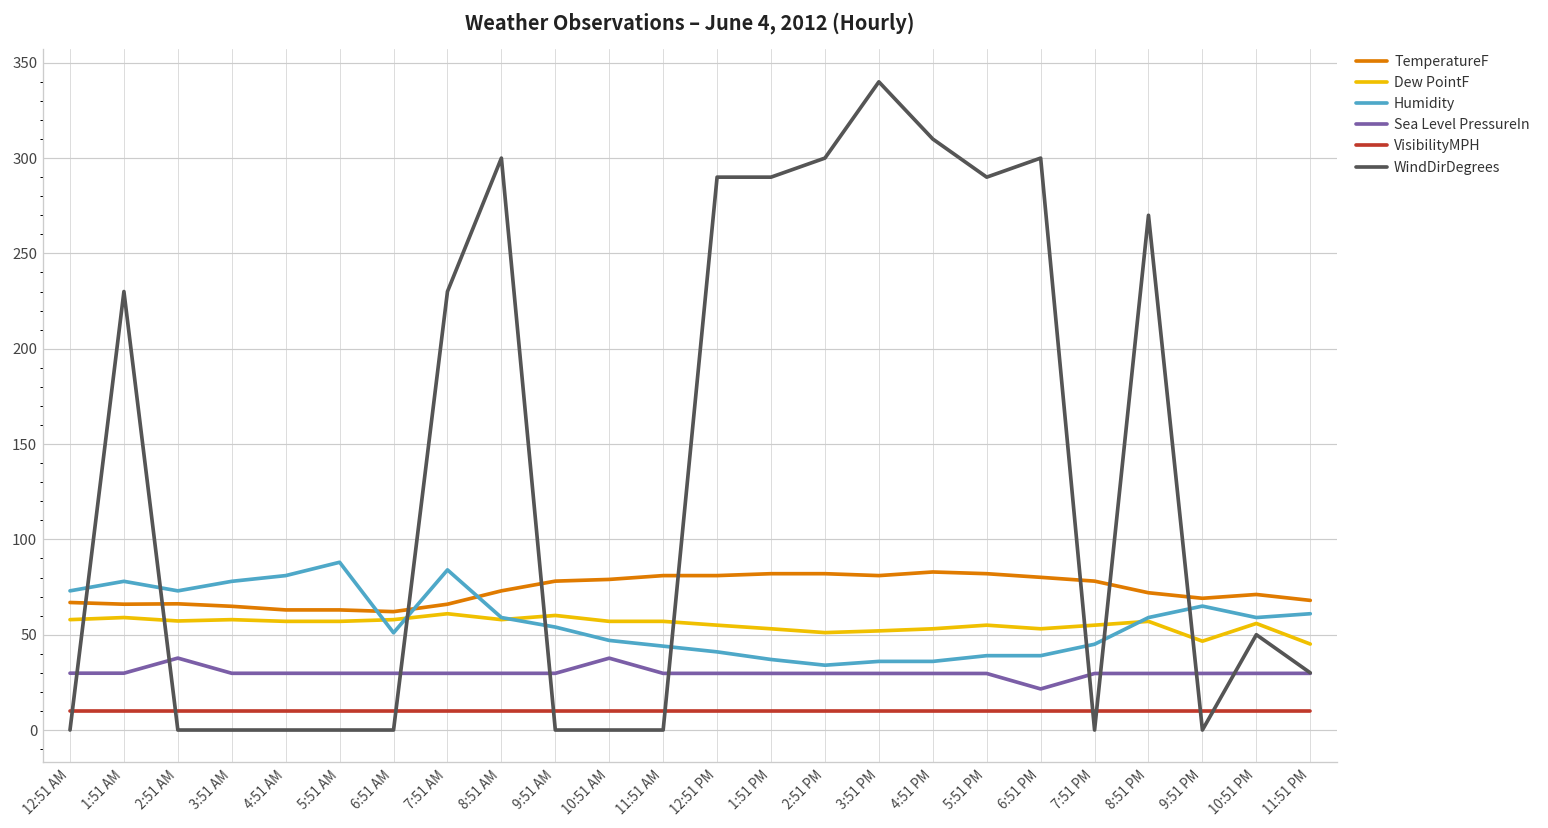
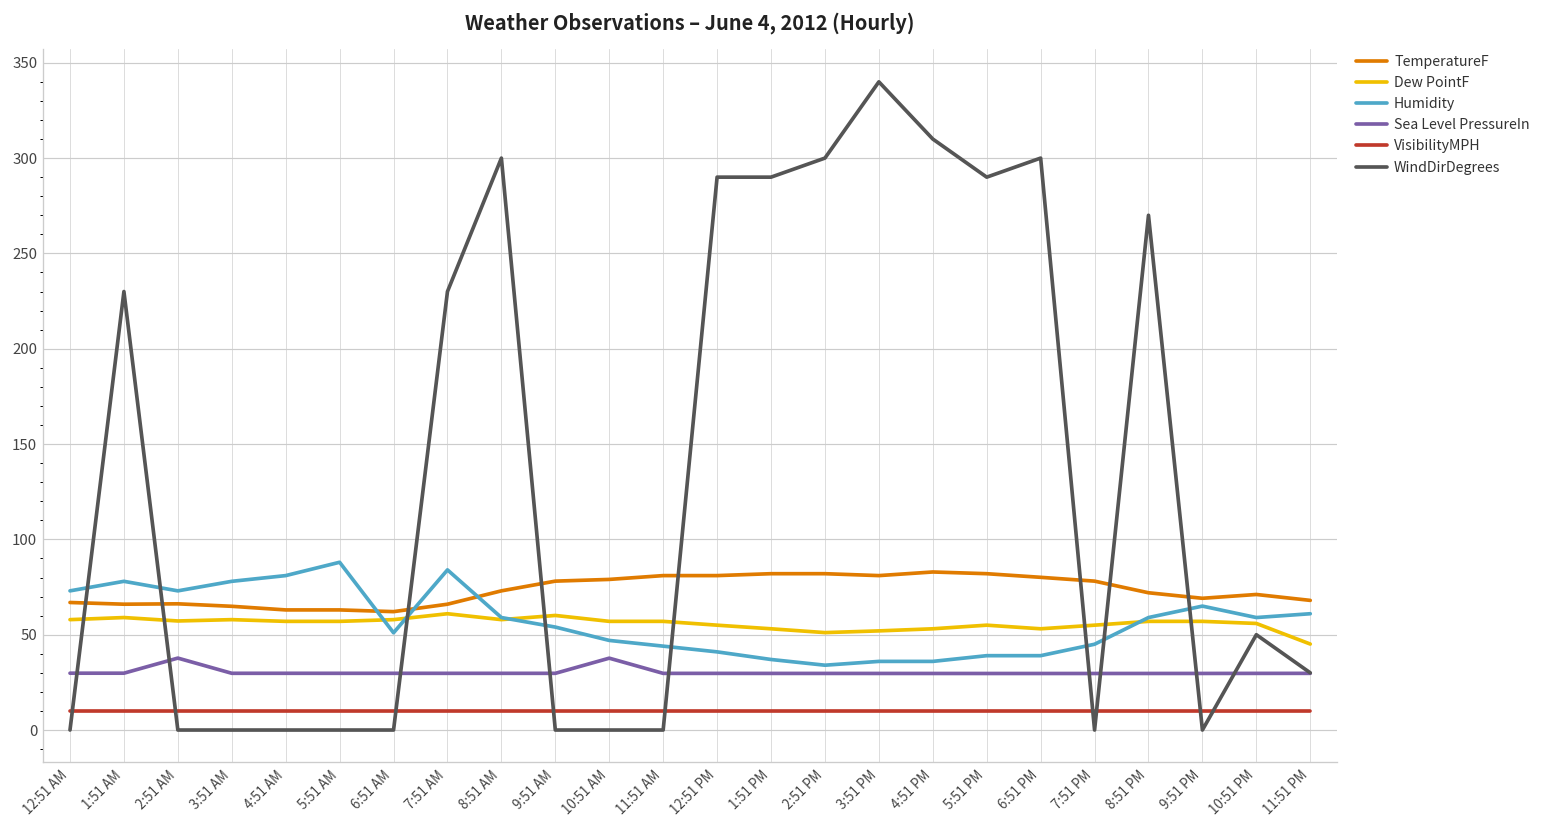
Sea Level PressureIn, 6:51 PM: 22 -> 30
Dew PointF, 9:51 PM: 47 -> 57
